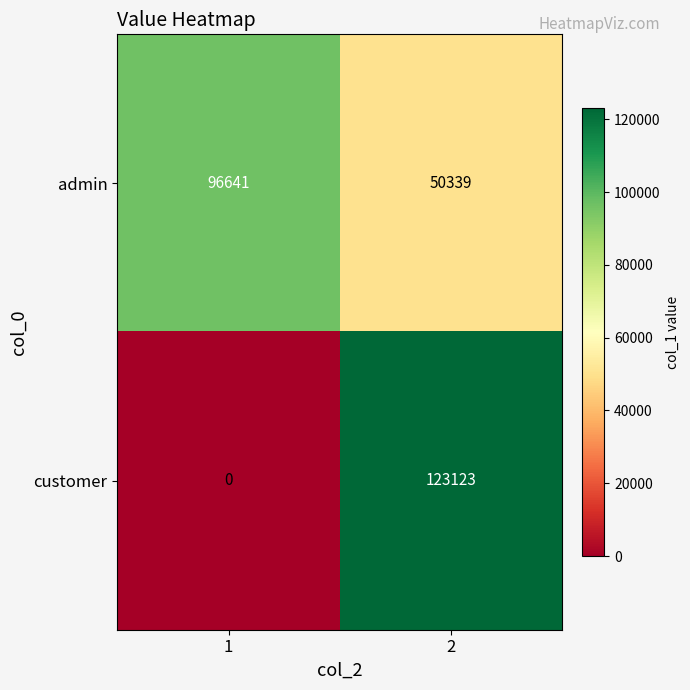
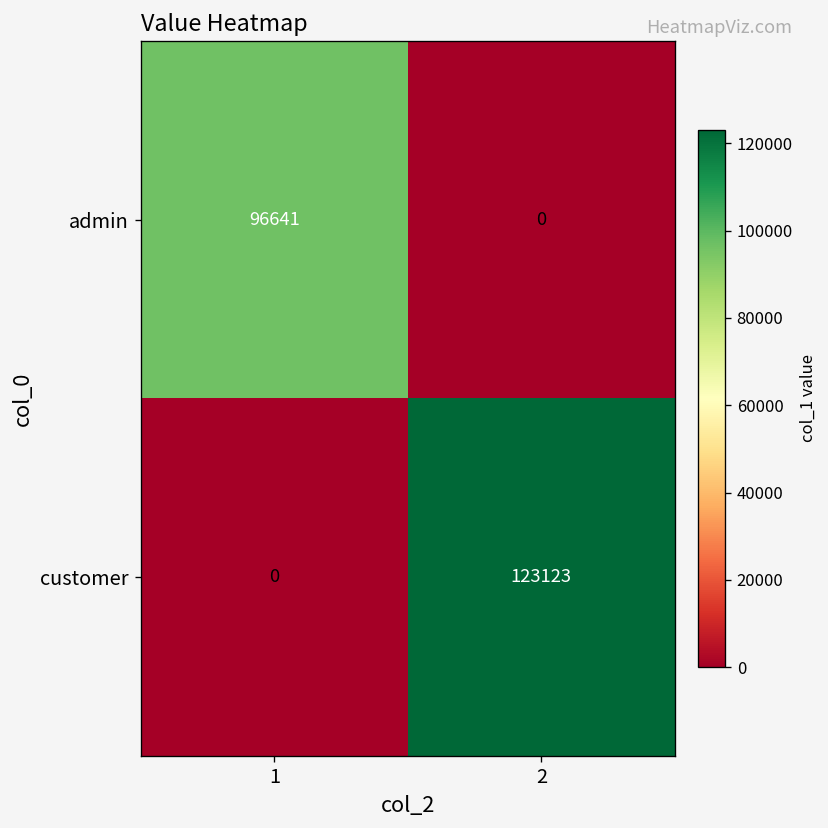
admin, 2: 50339 -> 0
